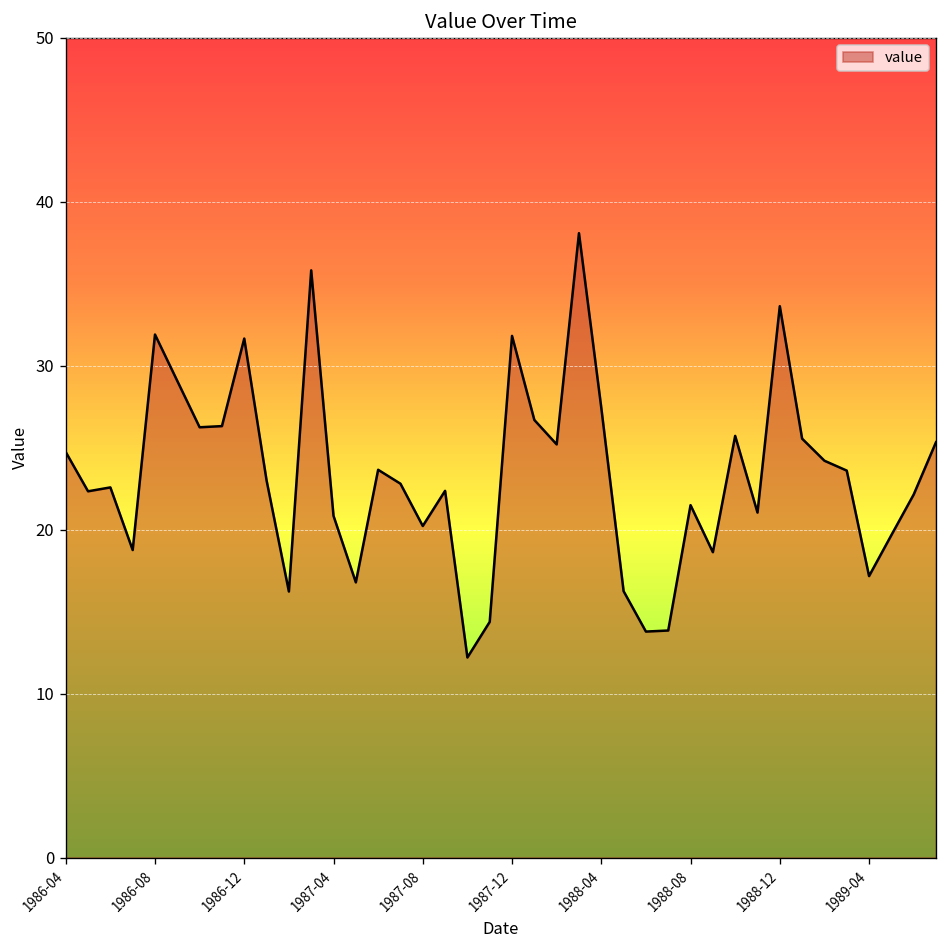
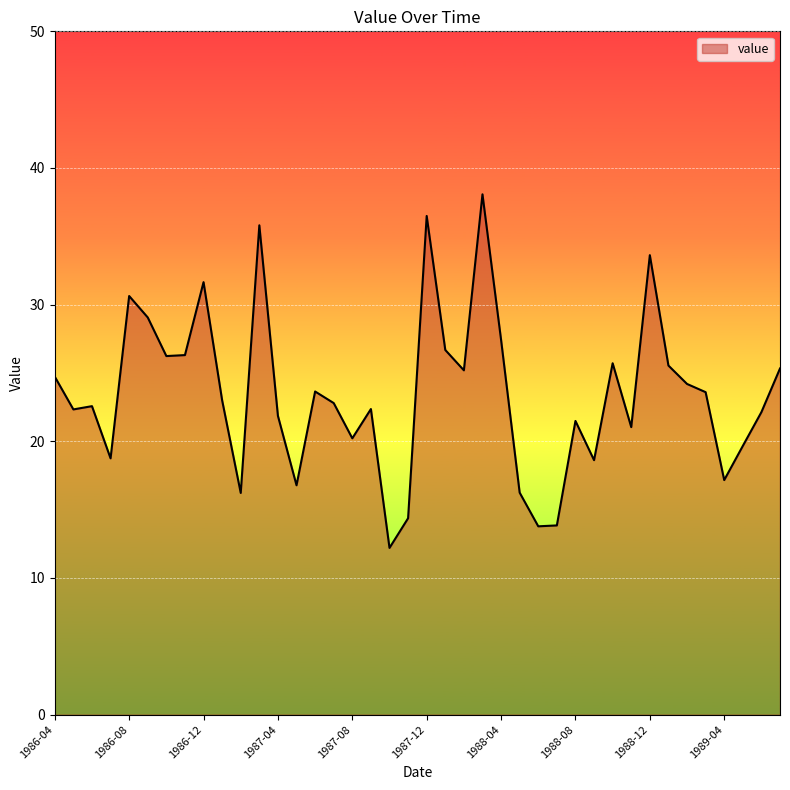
1986-08: 31.9 -> 30.6
1987-04: 20.8 -> 21.9
1987-12: 31.8 -> 36.5
